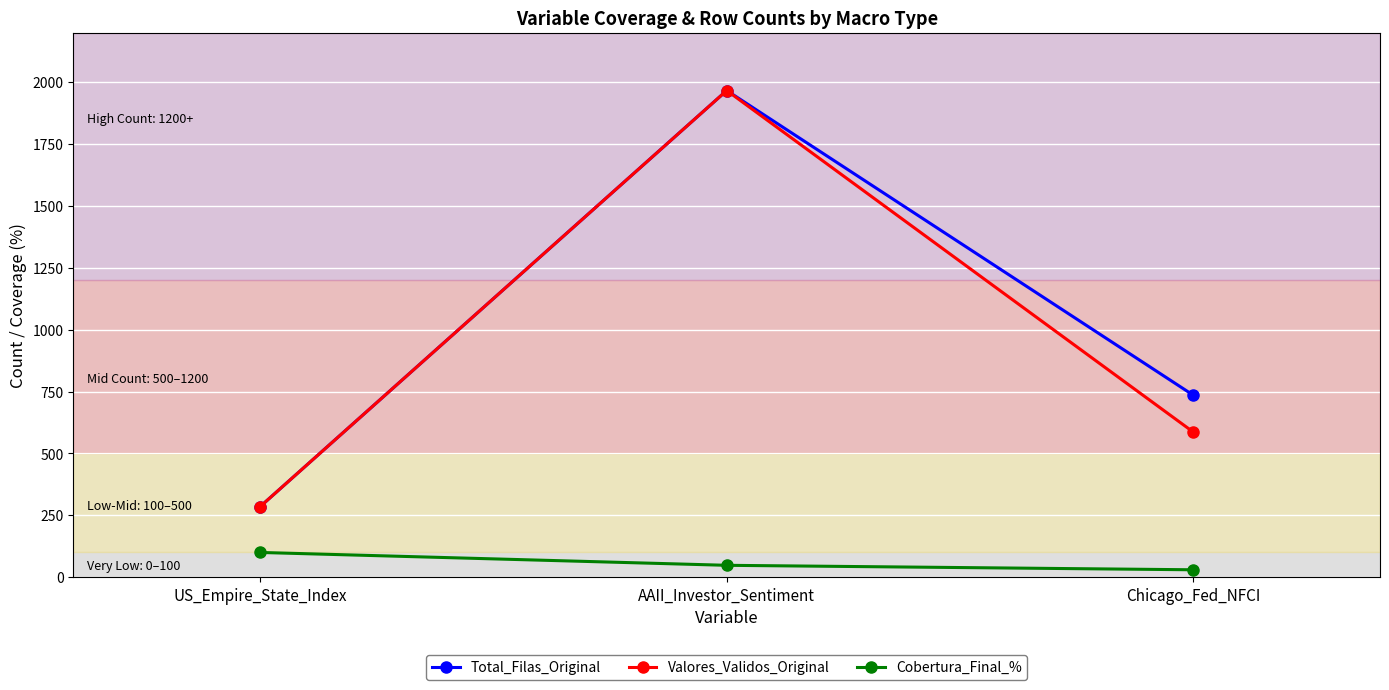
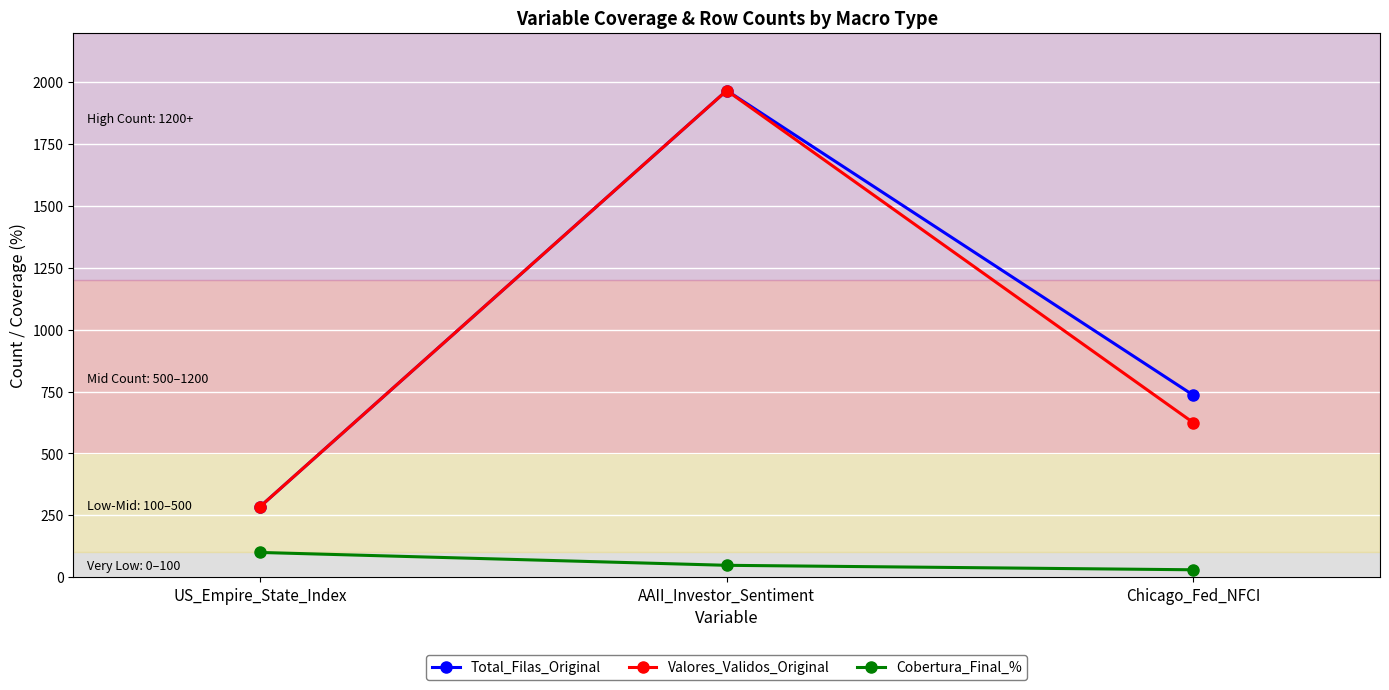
Valores_Validos_Original, Chicago_Fed_NFCI: 590 -> 620
